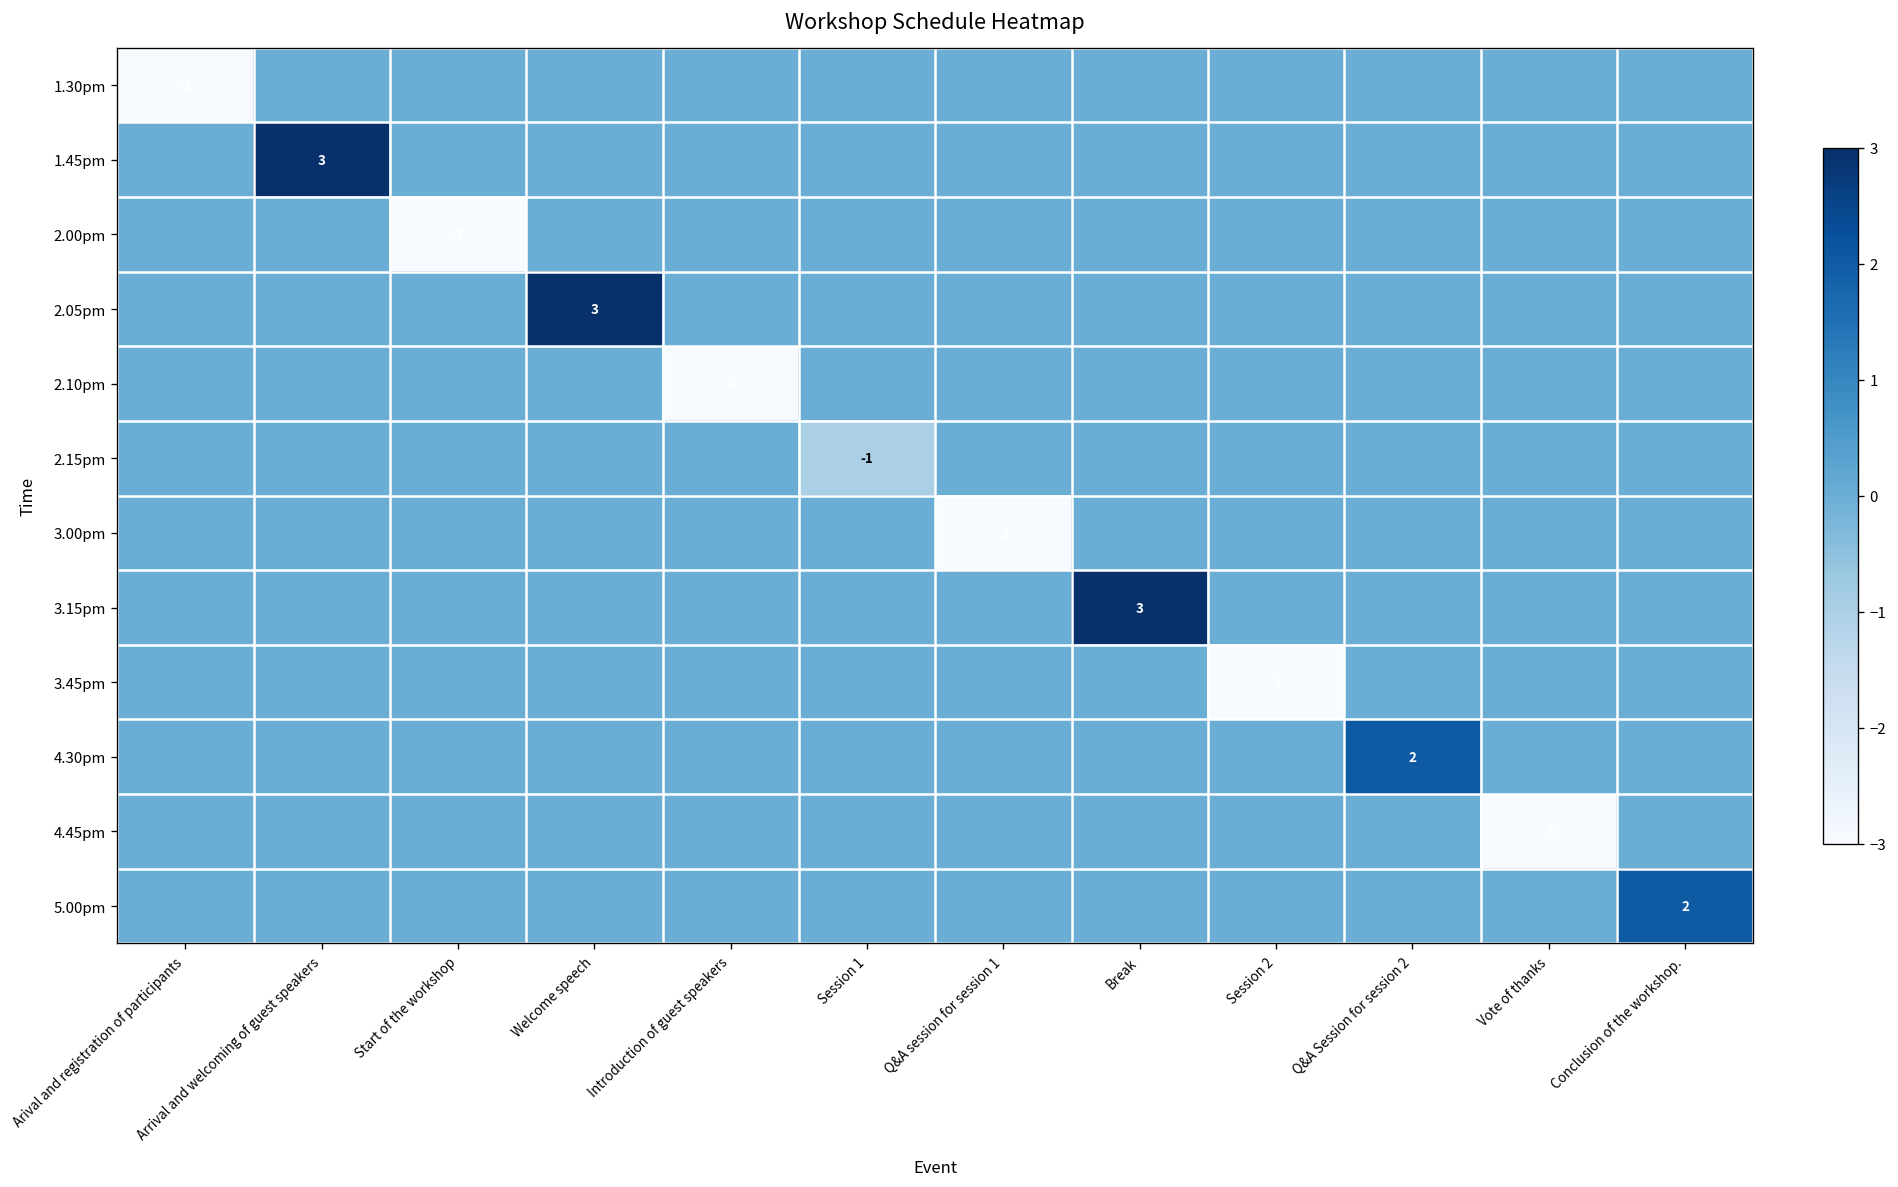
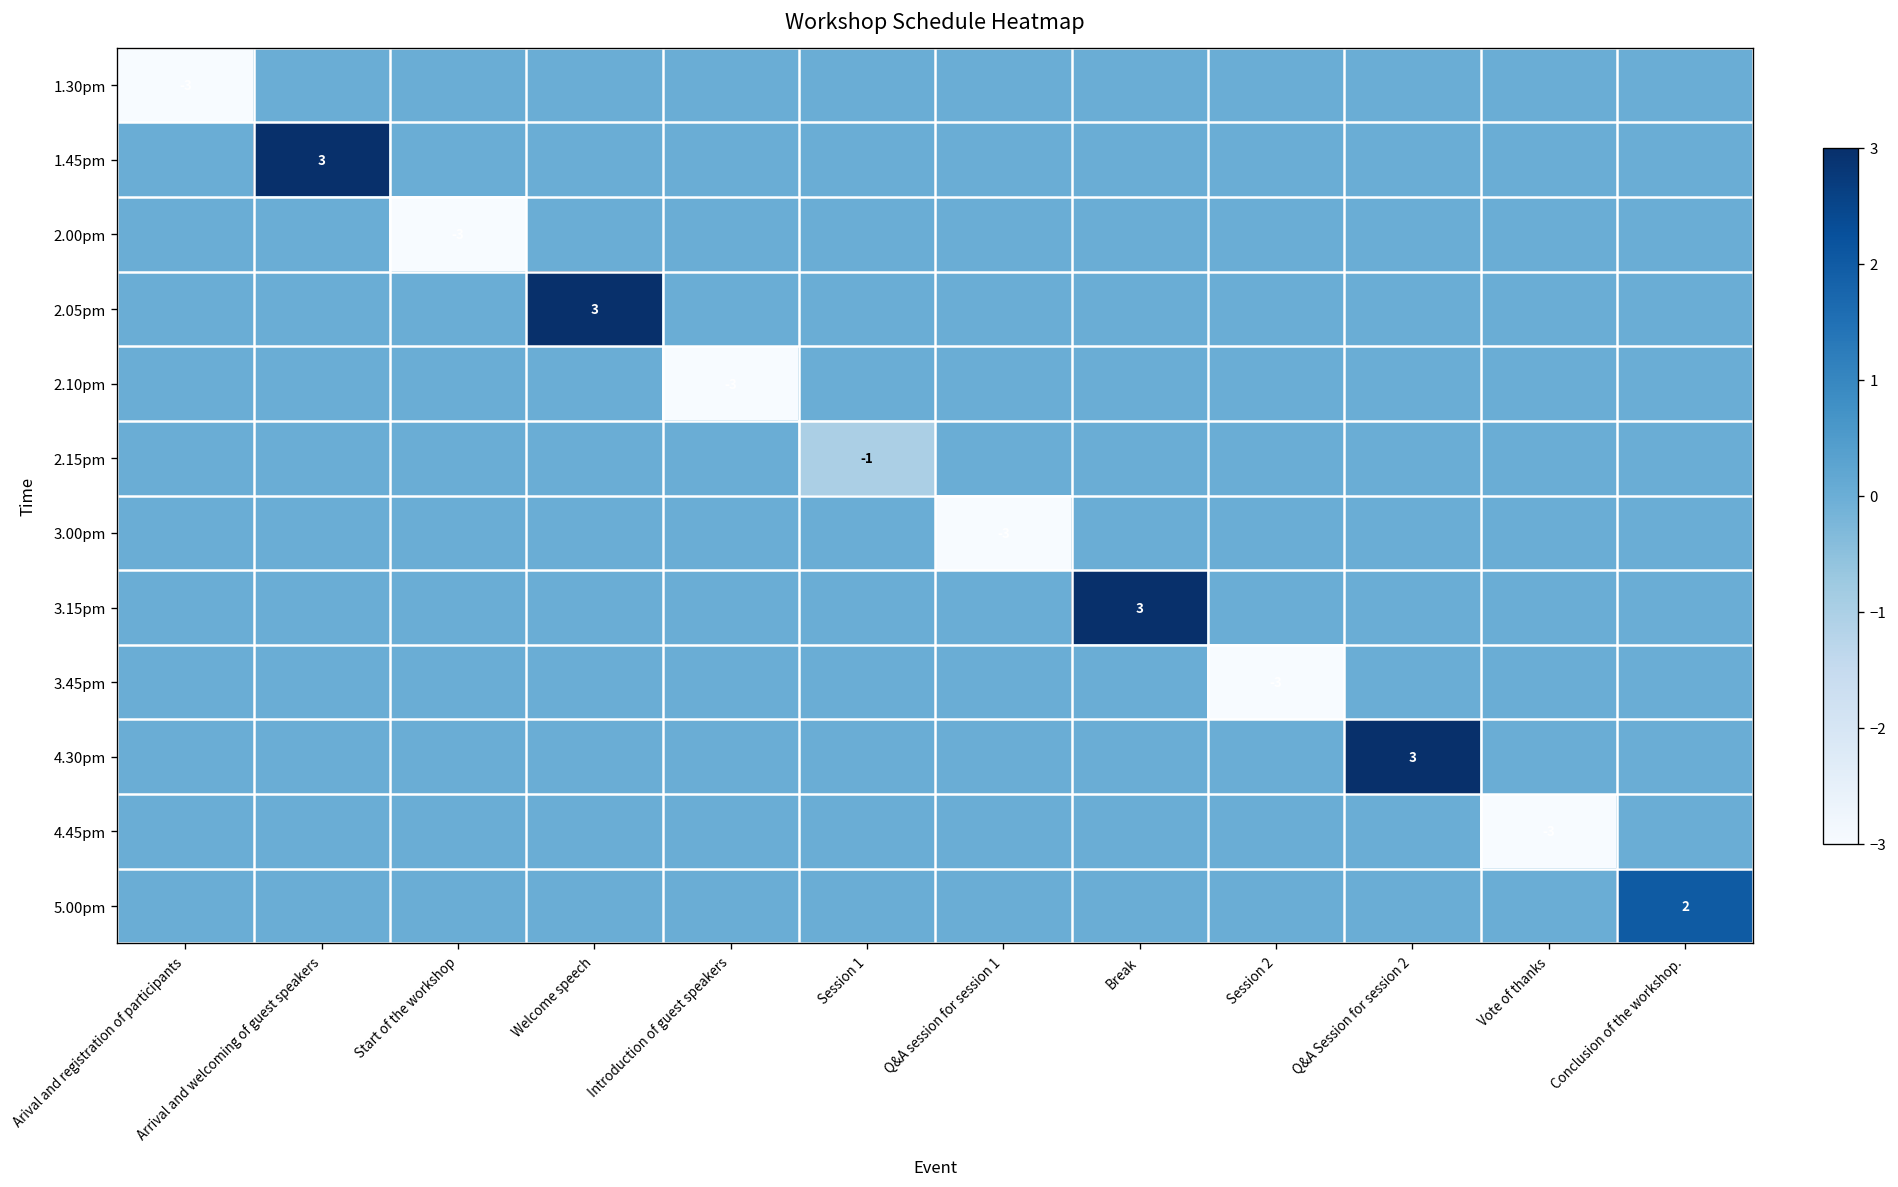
4.30pm, Q&A Session for session 2: 2 -> 3
